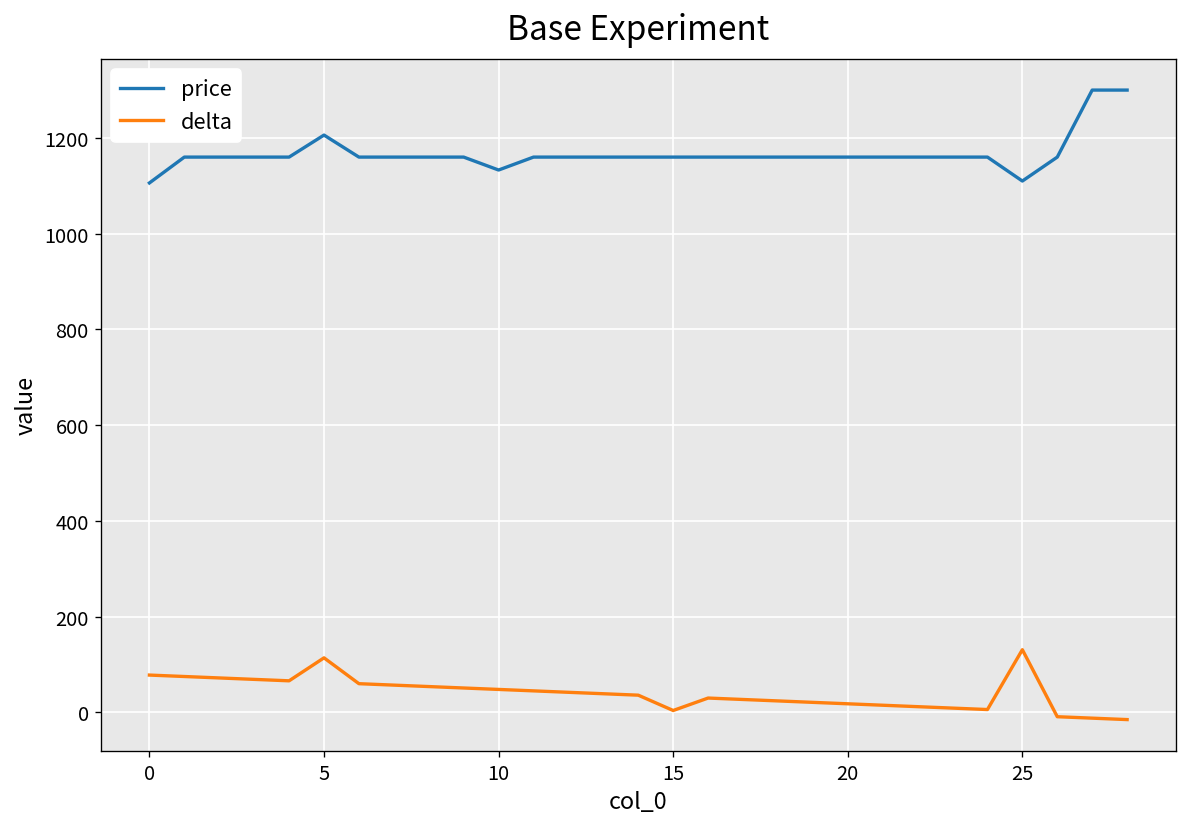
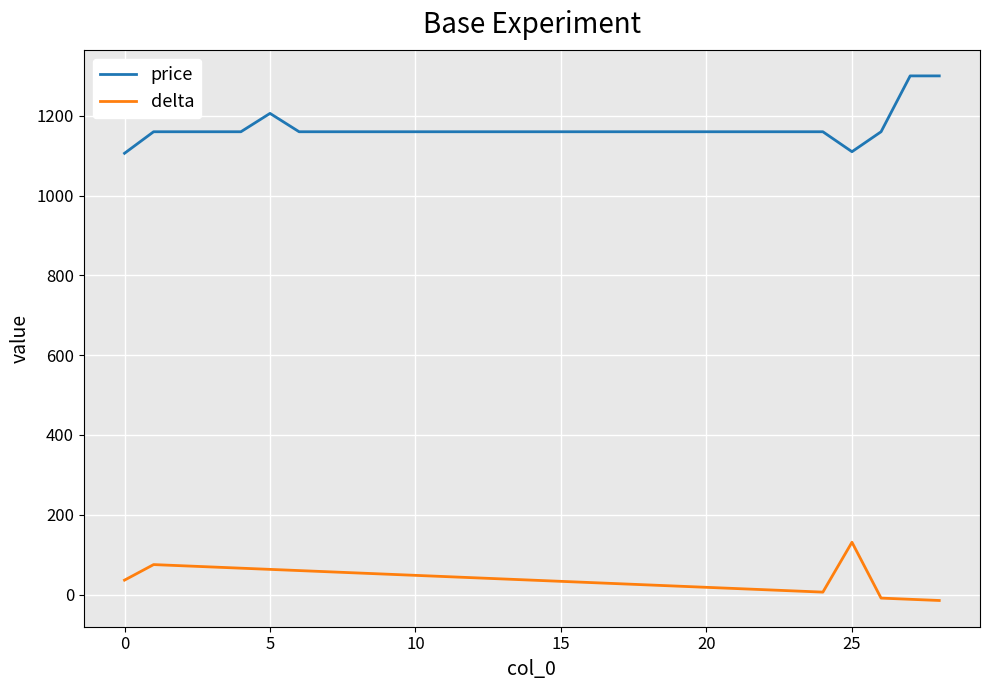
delta, 0: 80 -> 40
delta, 5: 110 -> 60
price, 10: 1130 -> 1160
delta, 15: 0 -> 30
